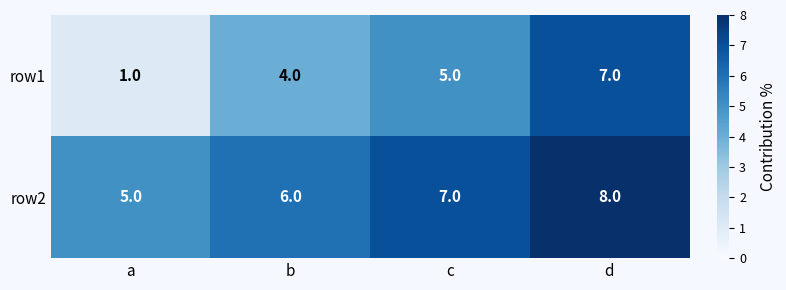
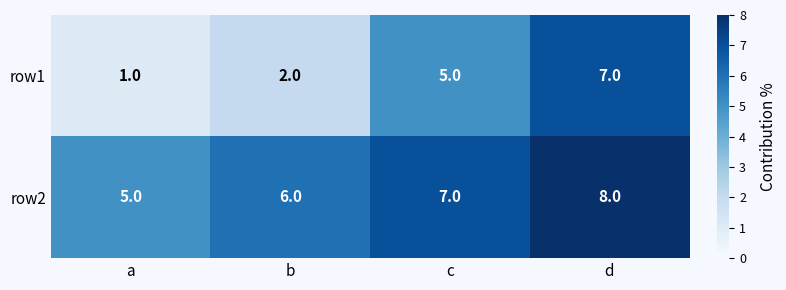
row1, b: 4.0 -> 2.0
